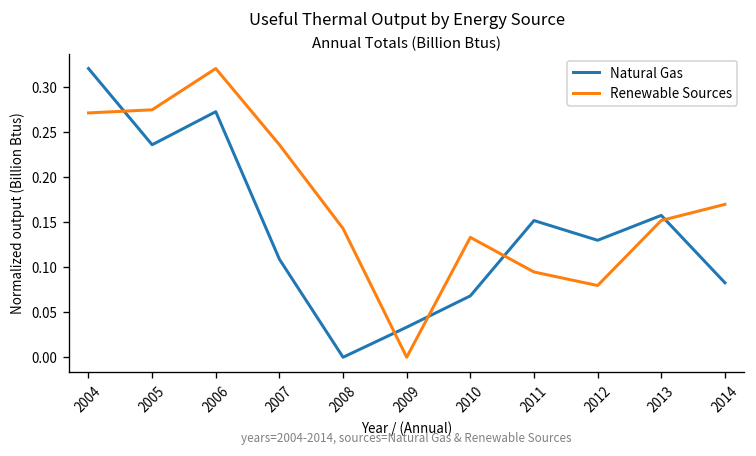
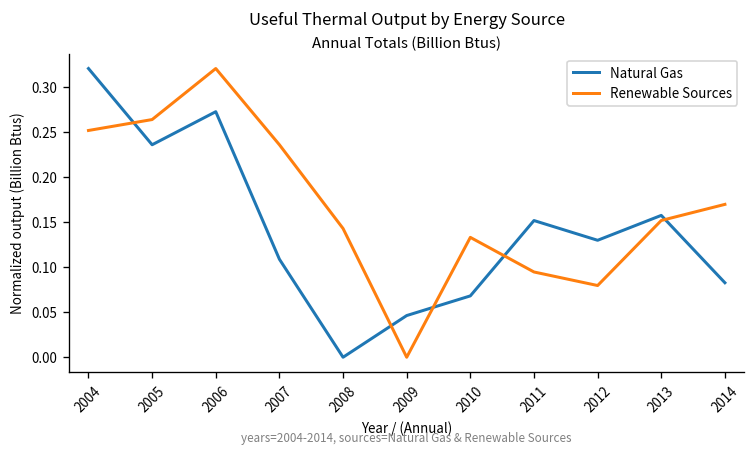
Renewable Sources, 2004: 0.27 -> 0.25
Renewable Sources, 2005: 0.27 -> 0.26
Natural Gas, 2009: 0.03 -> 0.05
